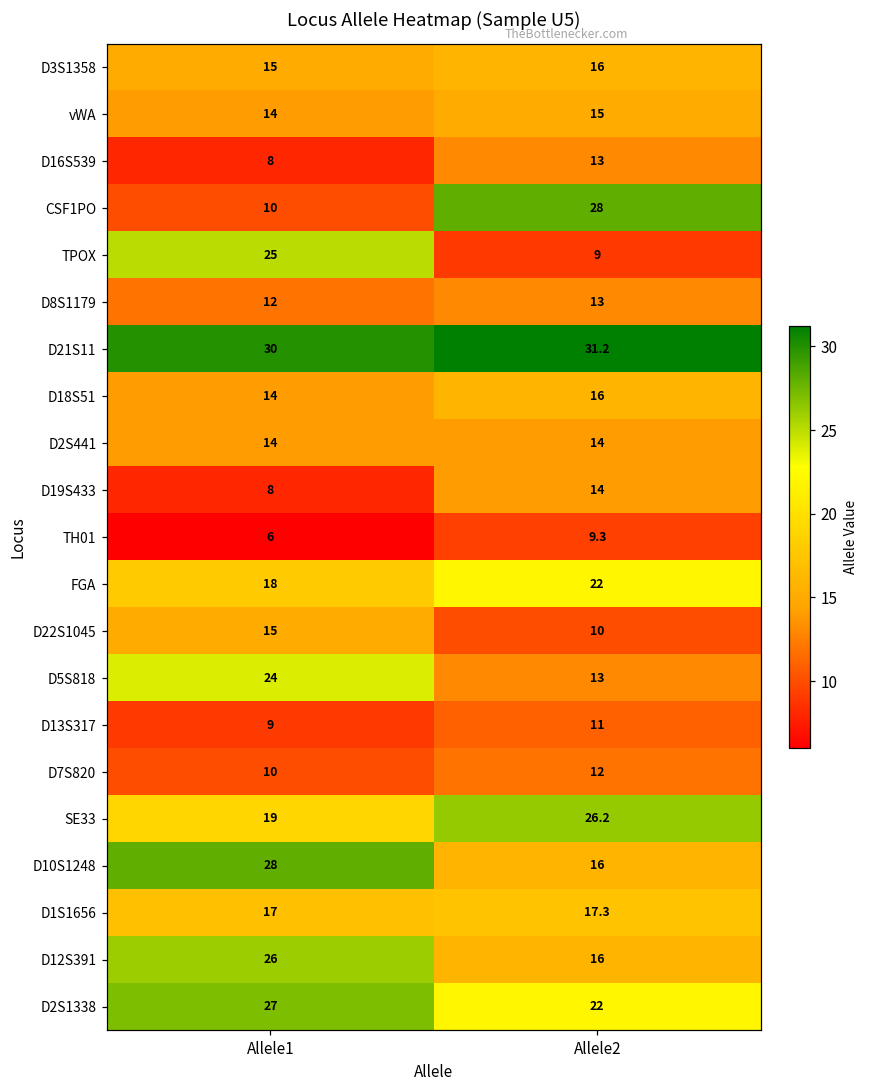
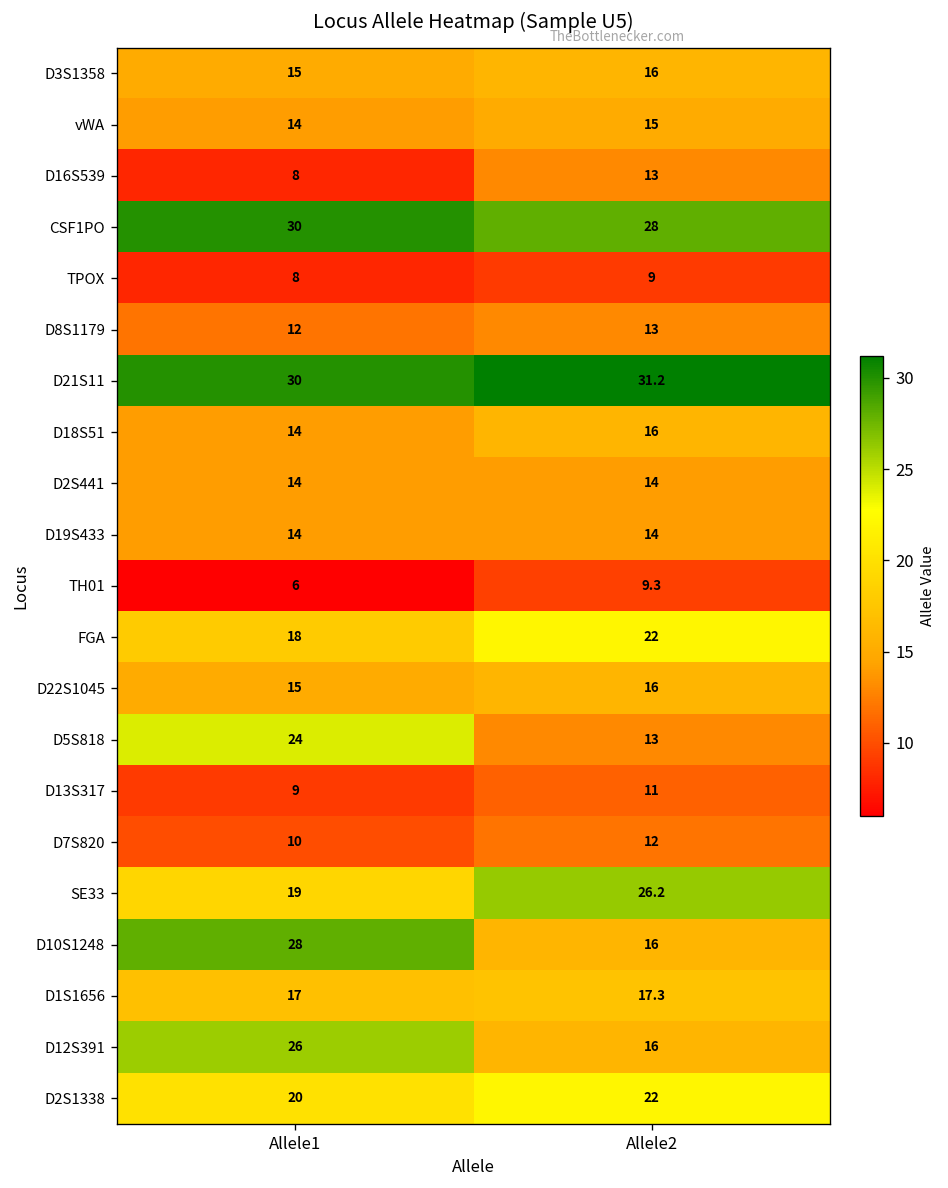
CSF1PO, Allele1: 10 -> 30
TPOX, Allele1: 25 -> 8
D19S433, Allele1: 8 -> 14
D22S1045, Allele2: 10 -> 16
D2S1338, Allele1: 27 -> 20
